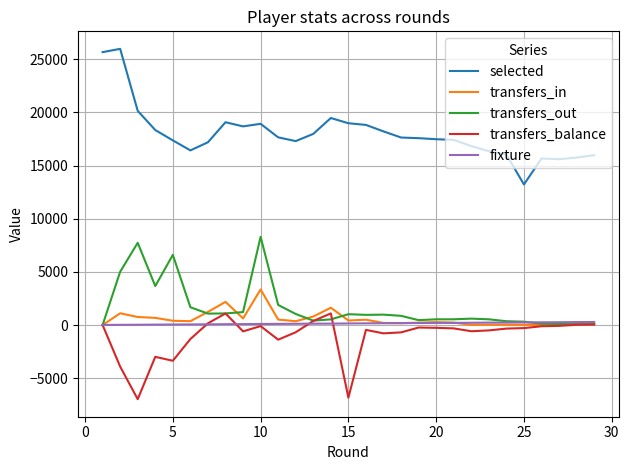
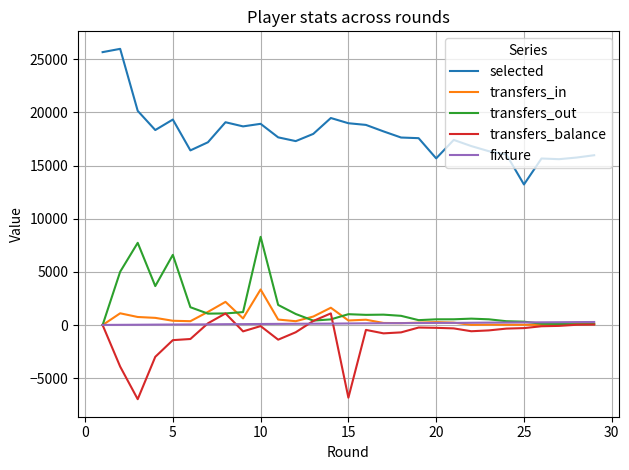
selected, 5: 17400 -> 19300
transfers_balance, 5: -3400 -> -1400
selected, 20: 17500 -> 15700
